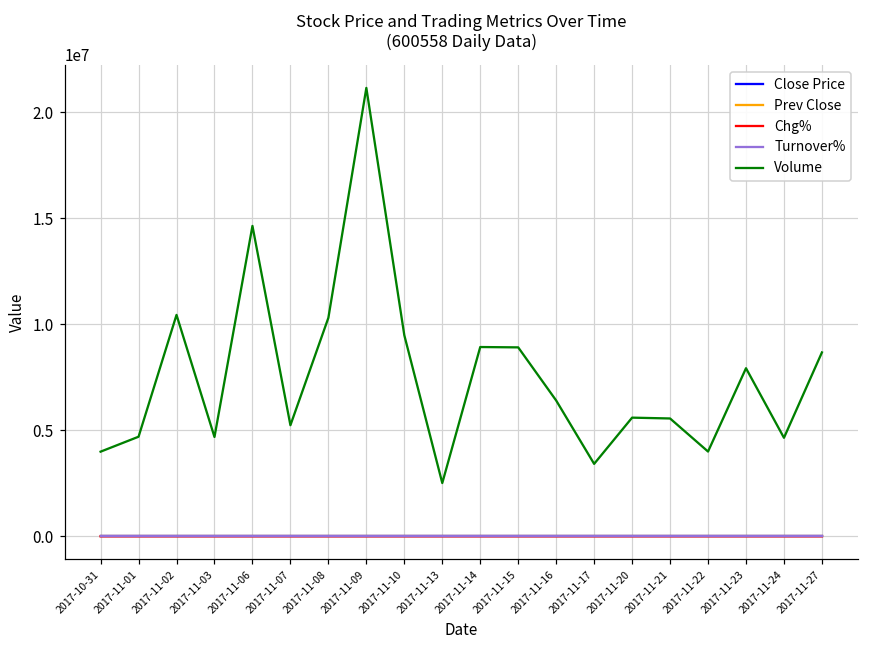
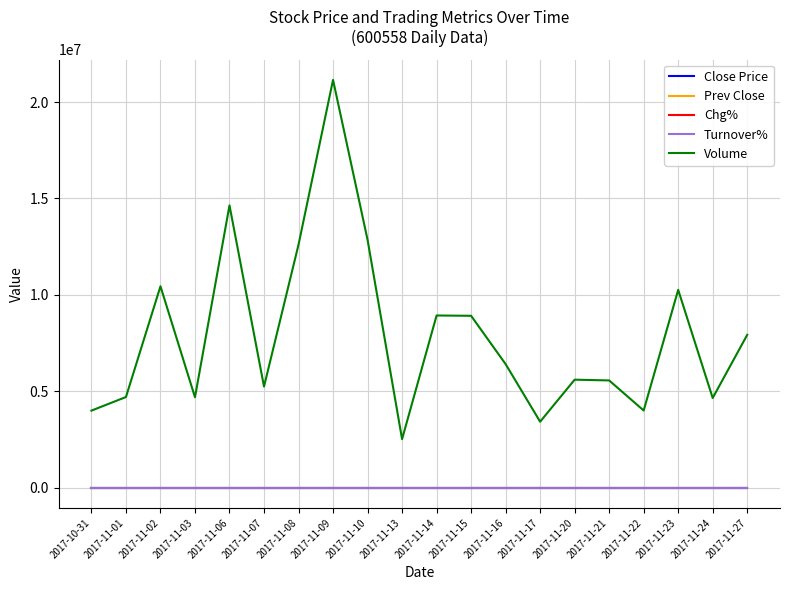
Volume, 2017-11-08: 10300000 -> 12600000
Volume, 2017-11-10: 9500000 -> 12900000
Volume, 2017-11-23: 7900000 -> 10300000
Volume, 2017-11-27: 8700000 -> 7900000
